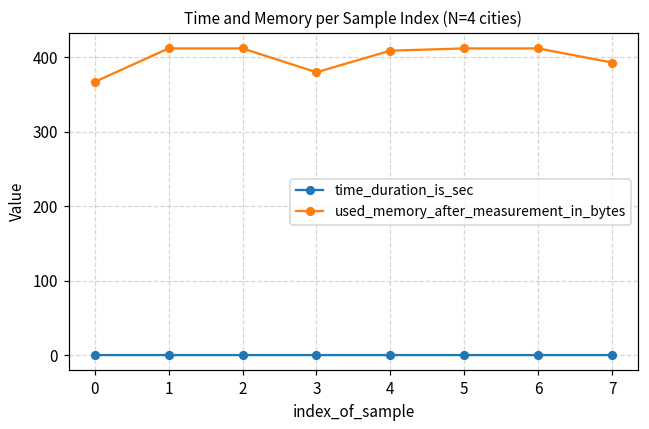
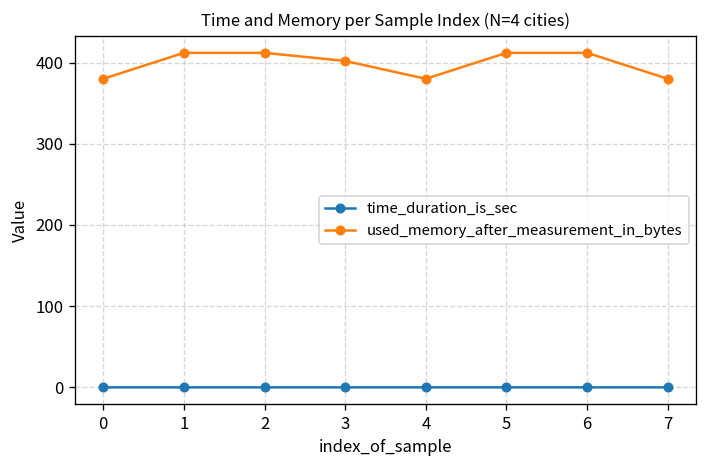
used_memory_after_measurement_in_bytes, 0: 370 -> 380
used_memory_after_measurement_in_bytes, 3: 380 -> 400
used_memory_after_measurement_in_bytes, 4: 410 -> 380
used_memory_after_measurement_in_bytes, 7: 390 -> 380
